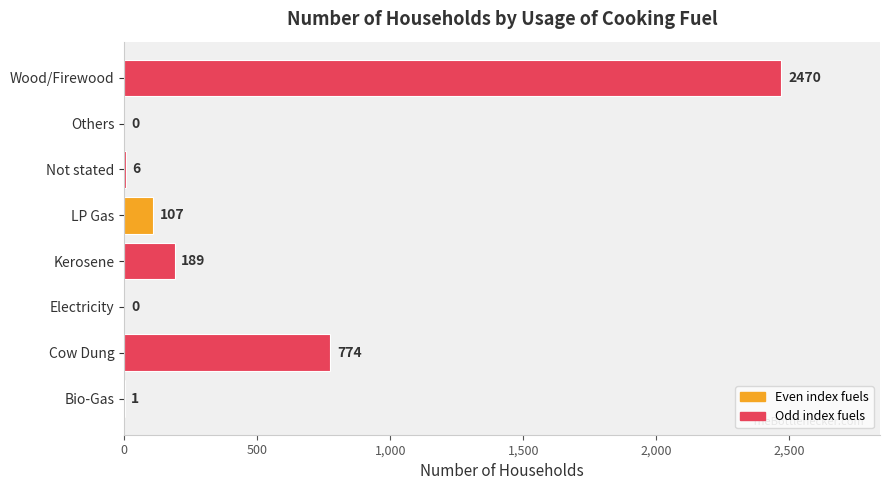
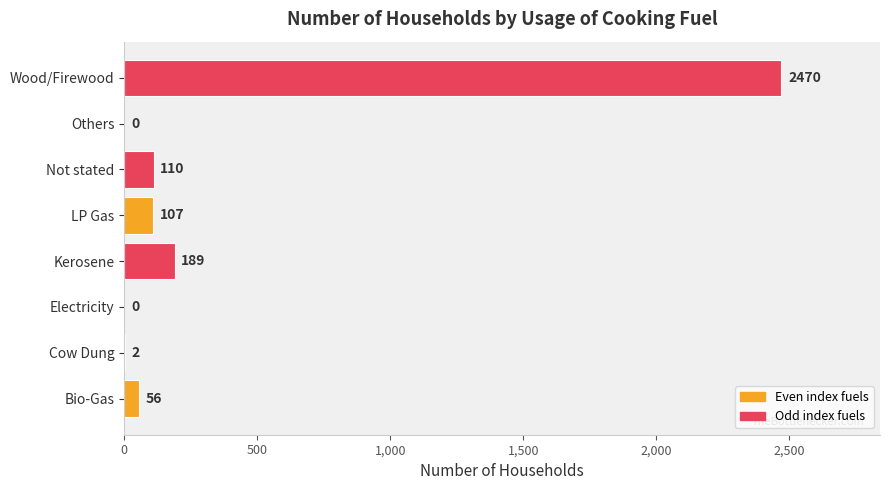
Not stated: 6 -> 110
Cow Dung: 774 -> 2
Bio-Gas: 1 -> 56
